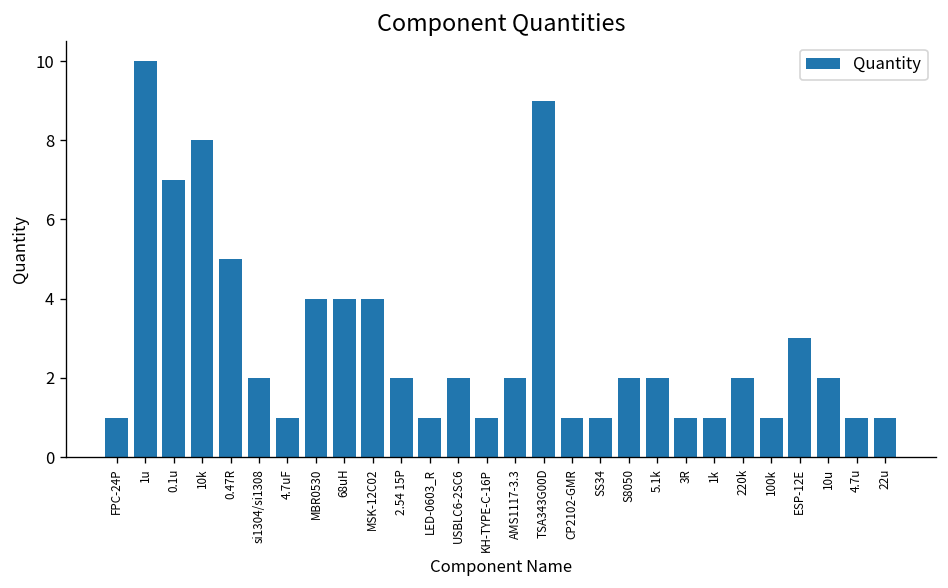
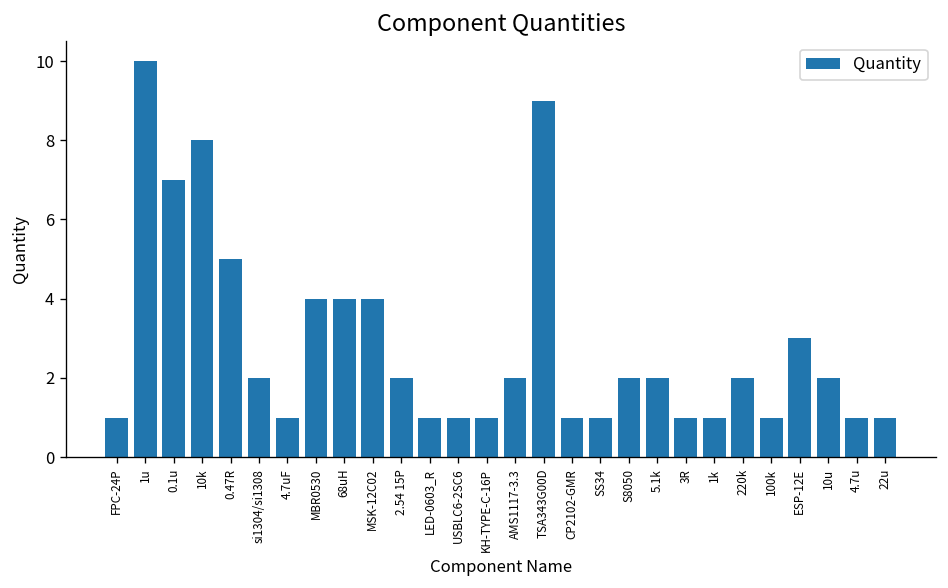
USBLC6-2SC6: 2 -> 1
